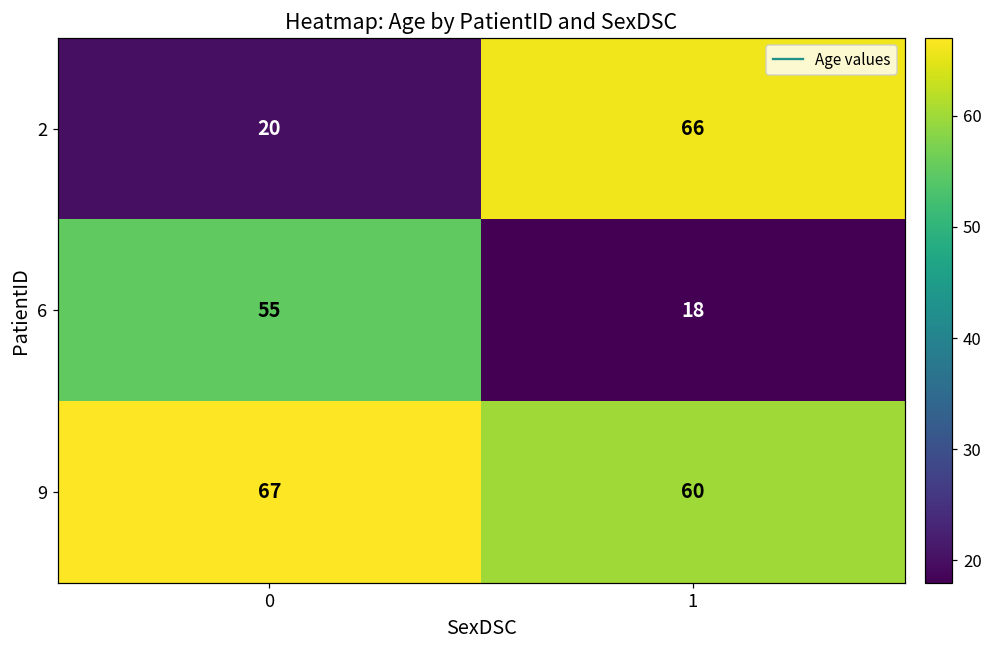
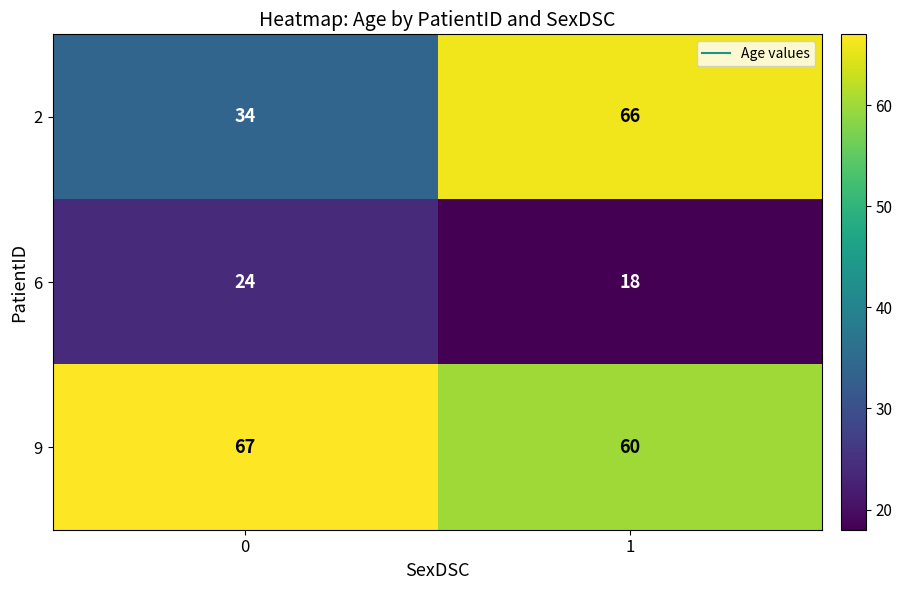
2, 0: 20 -> 34
6, 0: 55 -> 24
